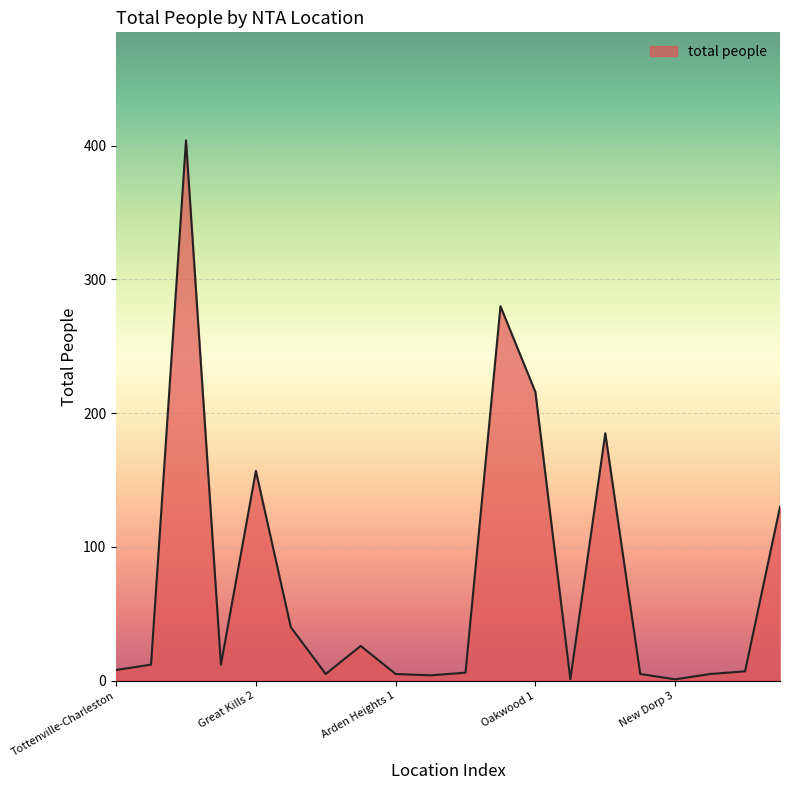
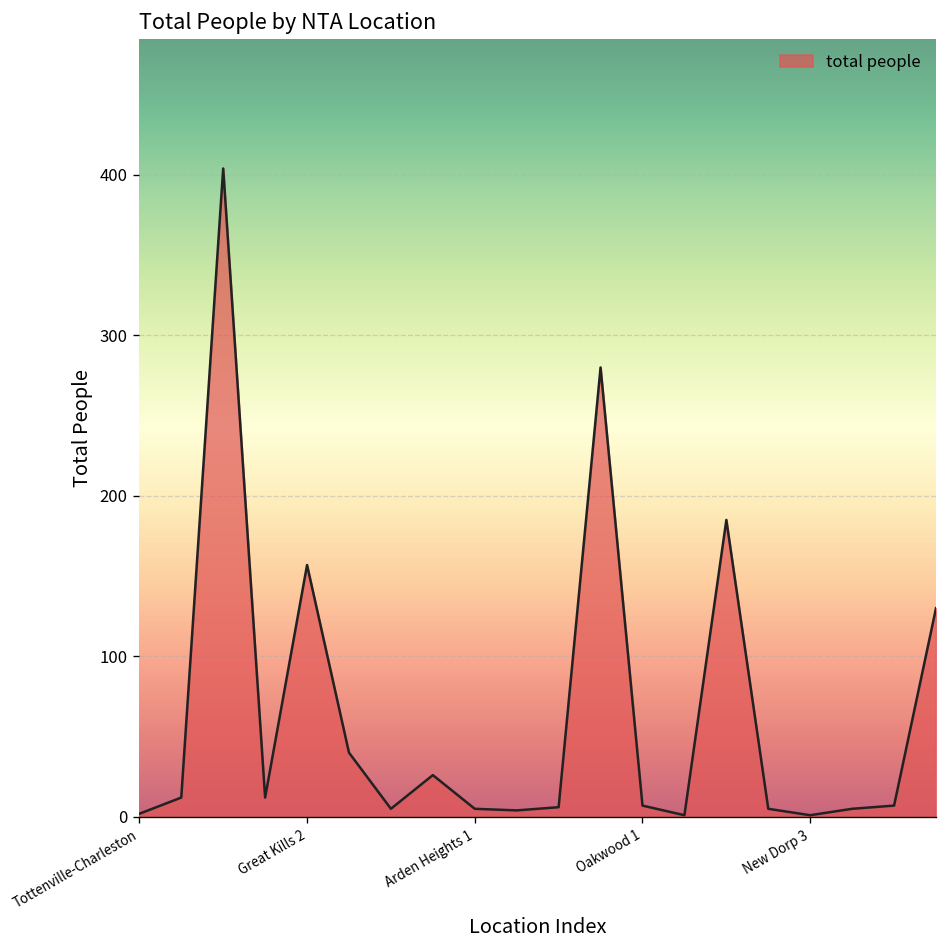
Tottenville-Charleston: 8 -> 2
Oakwood 1: 216 -> 7
